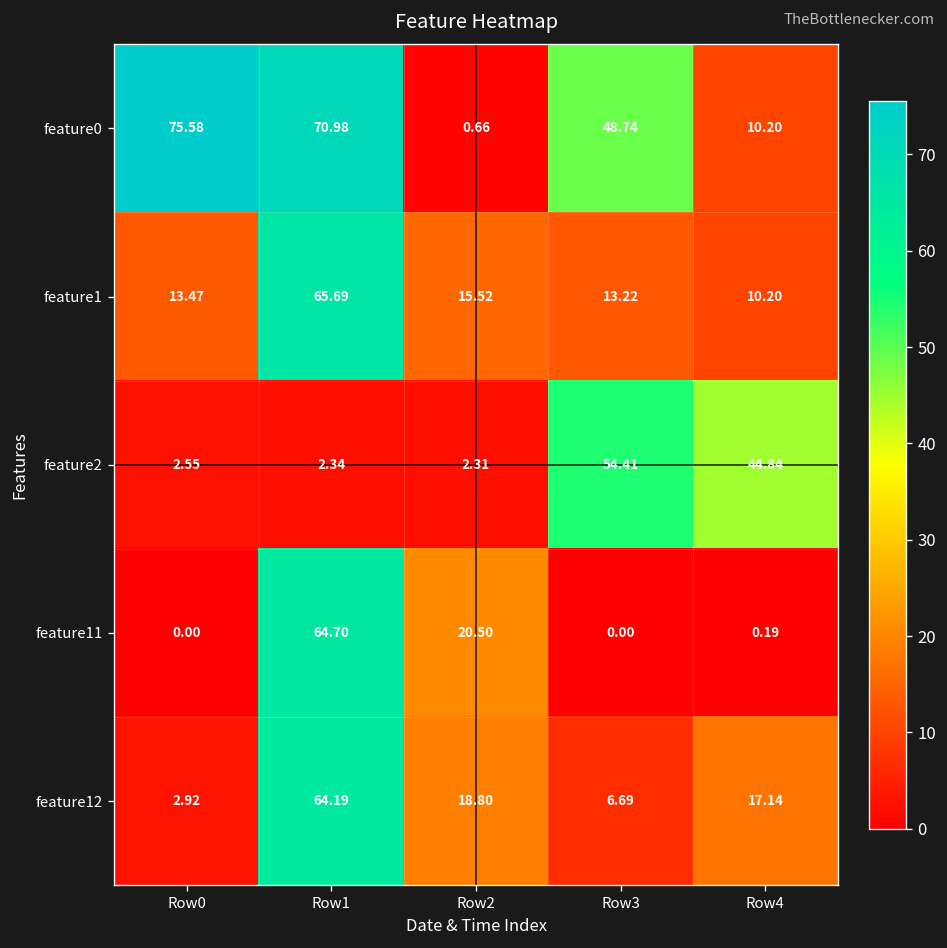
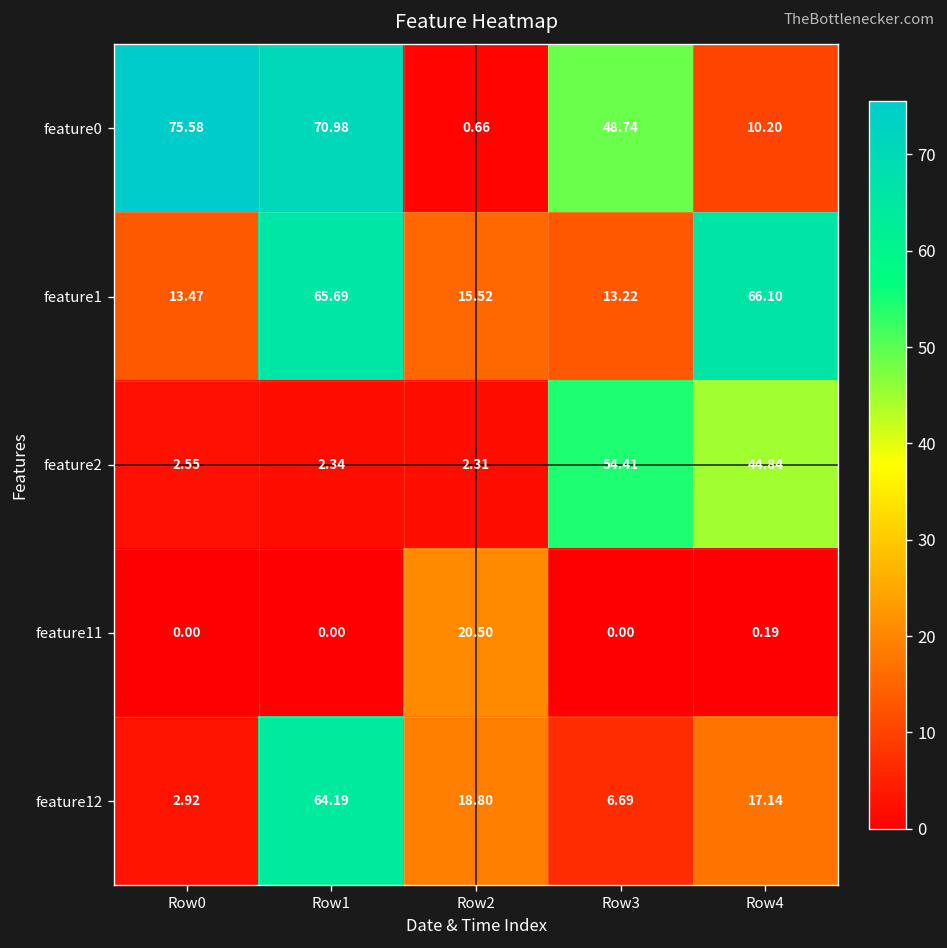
feature1, Row4: 10.20 -> 66.10
feature11, Row1: 64.70 -> 0.00
